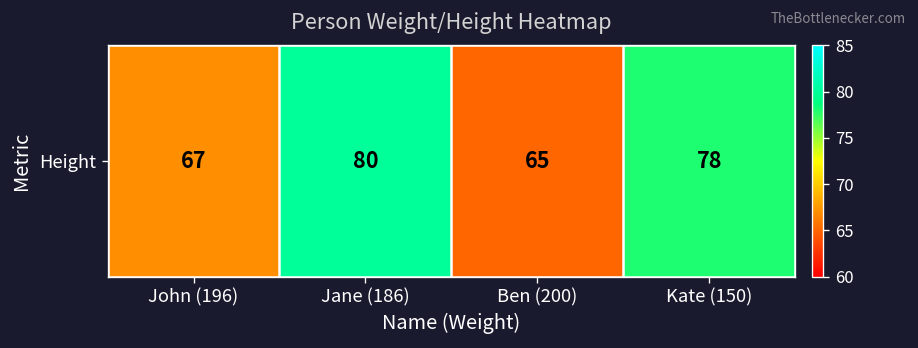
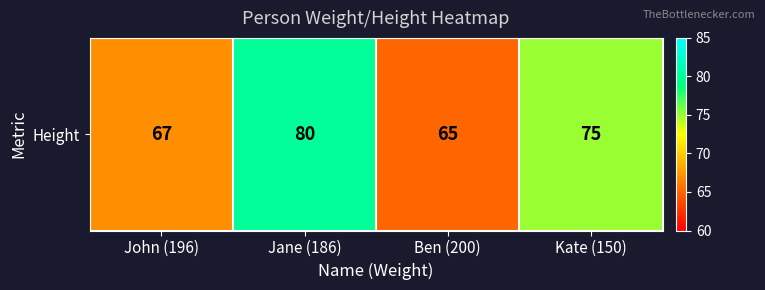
Height, Kate (150): 78 -> 75
